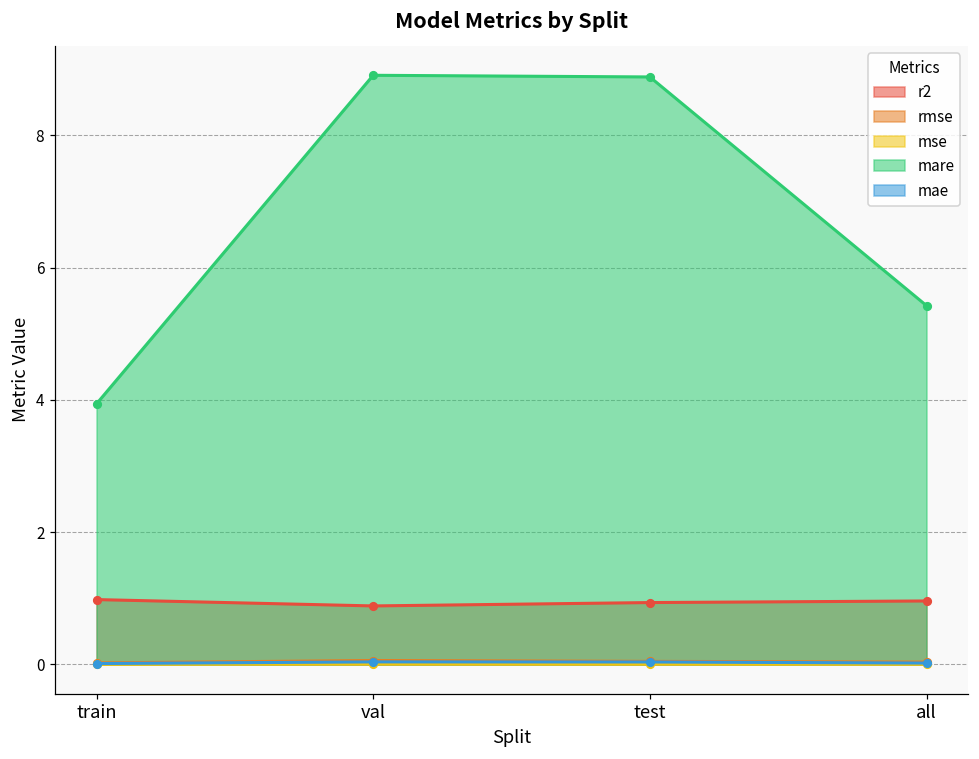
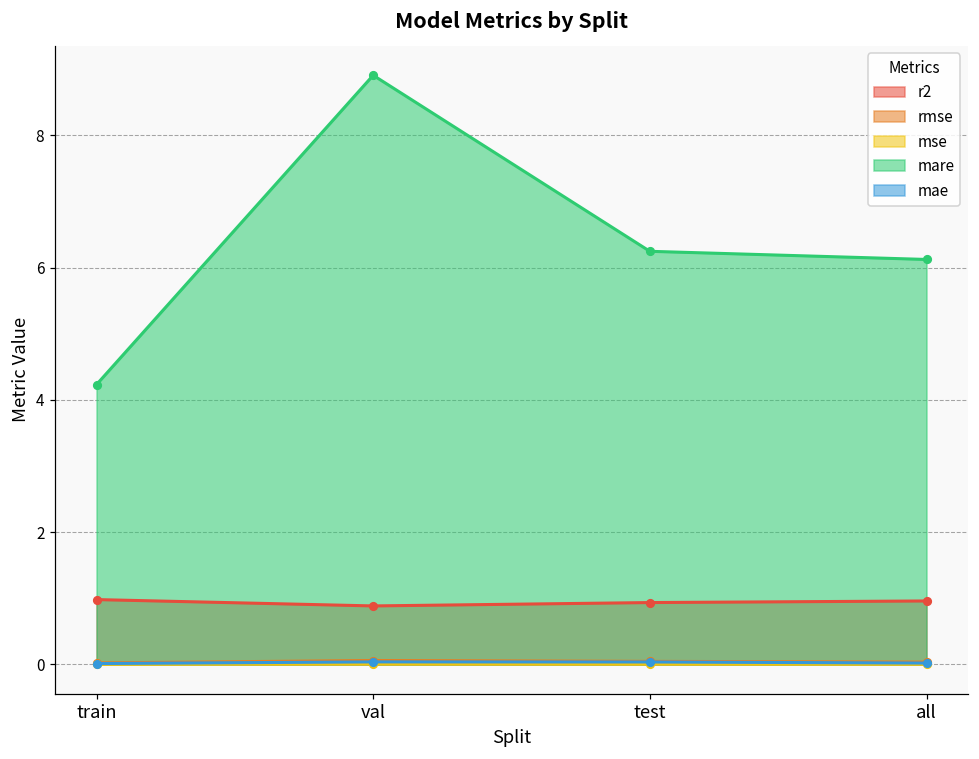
mare, train: 3.9 -> 4.2
mare, test: 8.9 -> 6.2
mare, all: 5.4 -> 6.1
